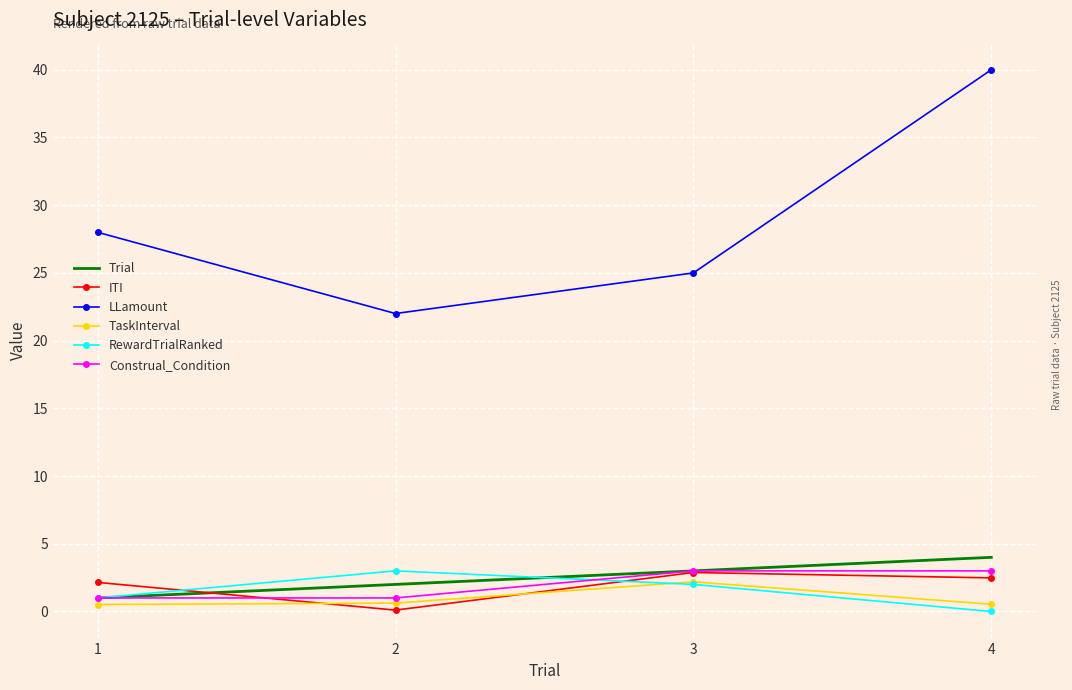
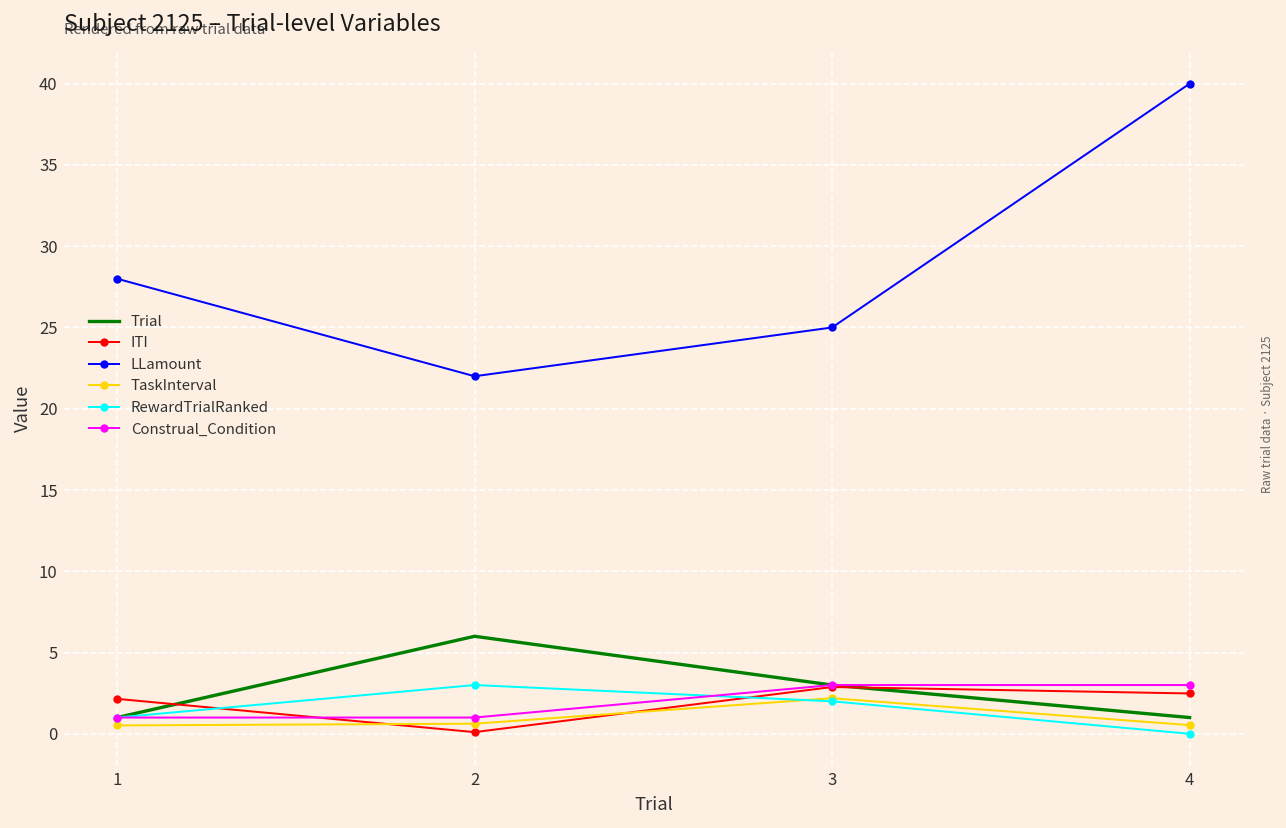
Trial, 2: 2 -> 6
Trial, 4: 4 -> 1
